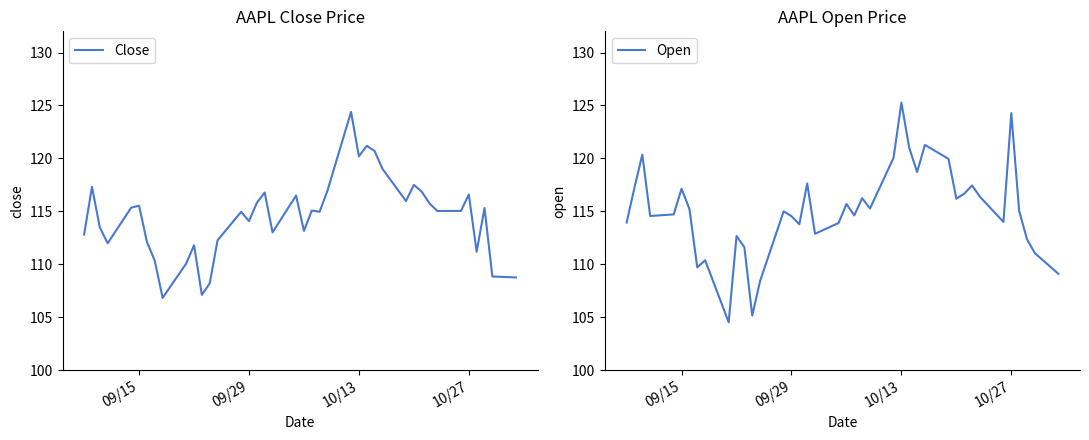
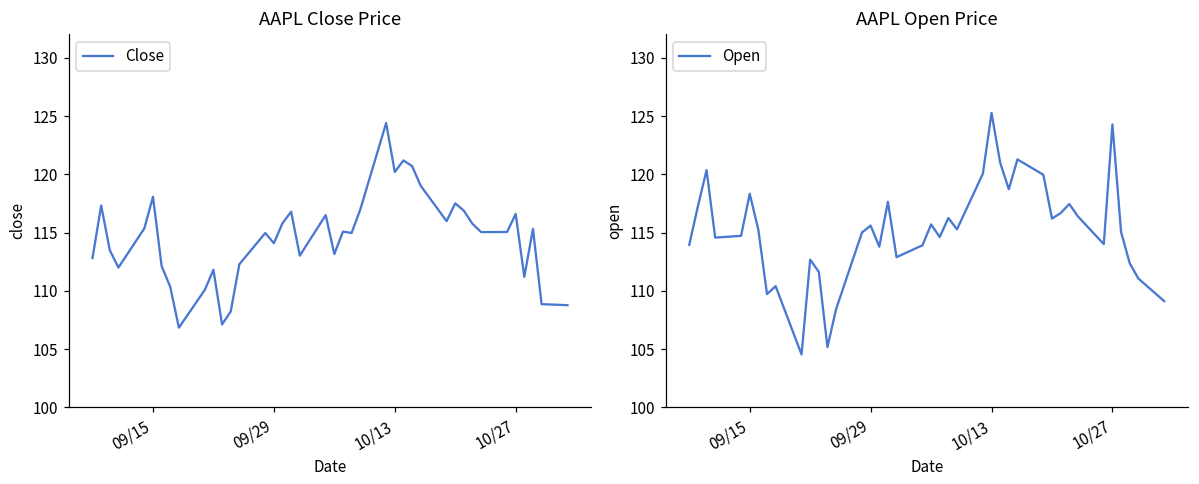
AAPL Close Price, 09/15: 115.5 -> 118.1
AAPL Open Price, 09/15: 117.1 -> 118.3
AAPL Open Price, 09/29: 114.6 -> 115.6
